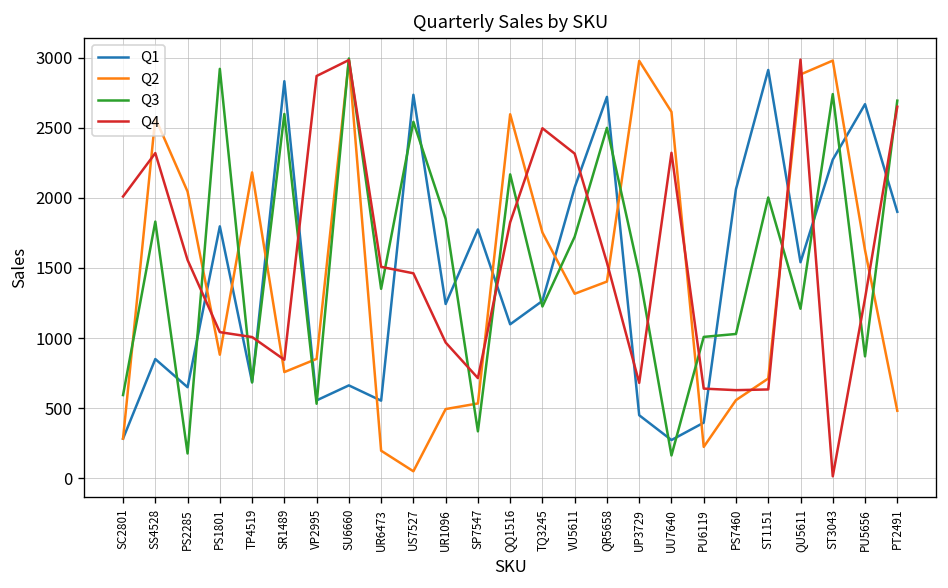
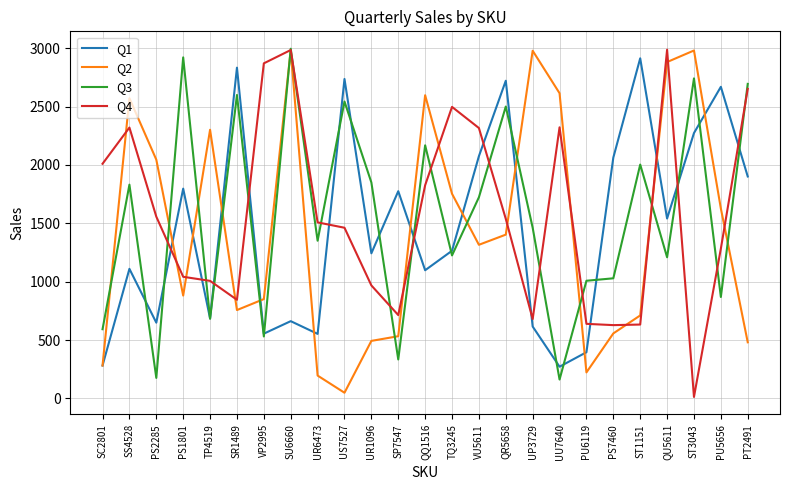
Q1, SS4528: 850 -> 1110
Q2, TP4519: 2180 -> 2300
Q1, UP3729: 450 -> 620
